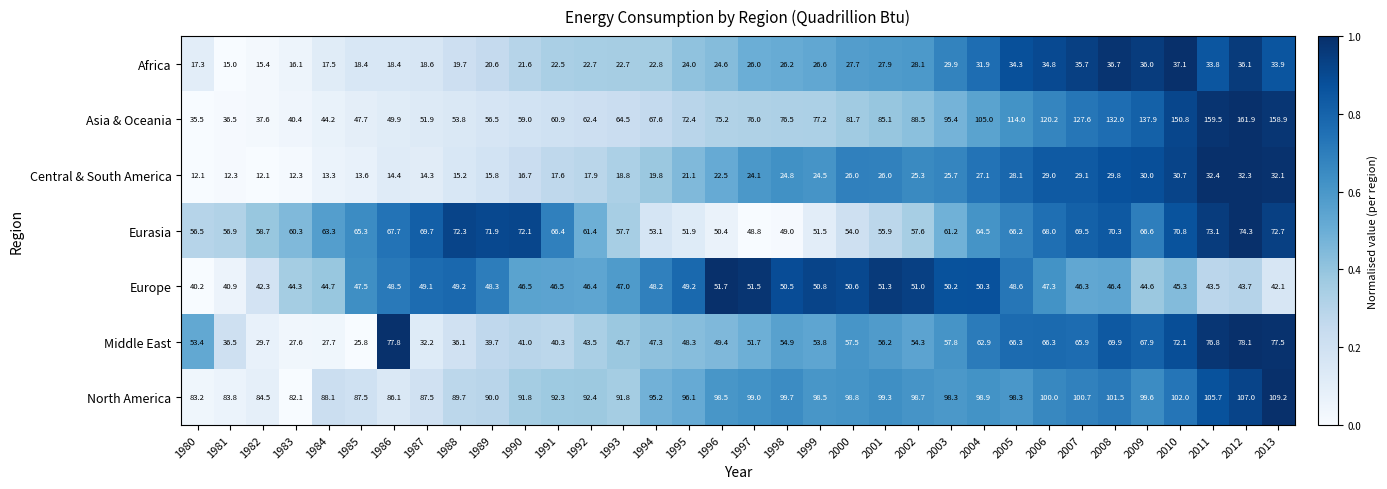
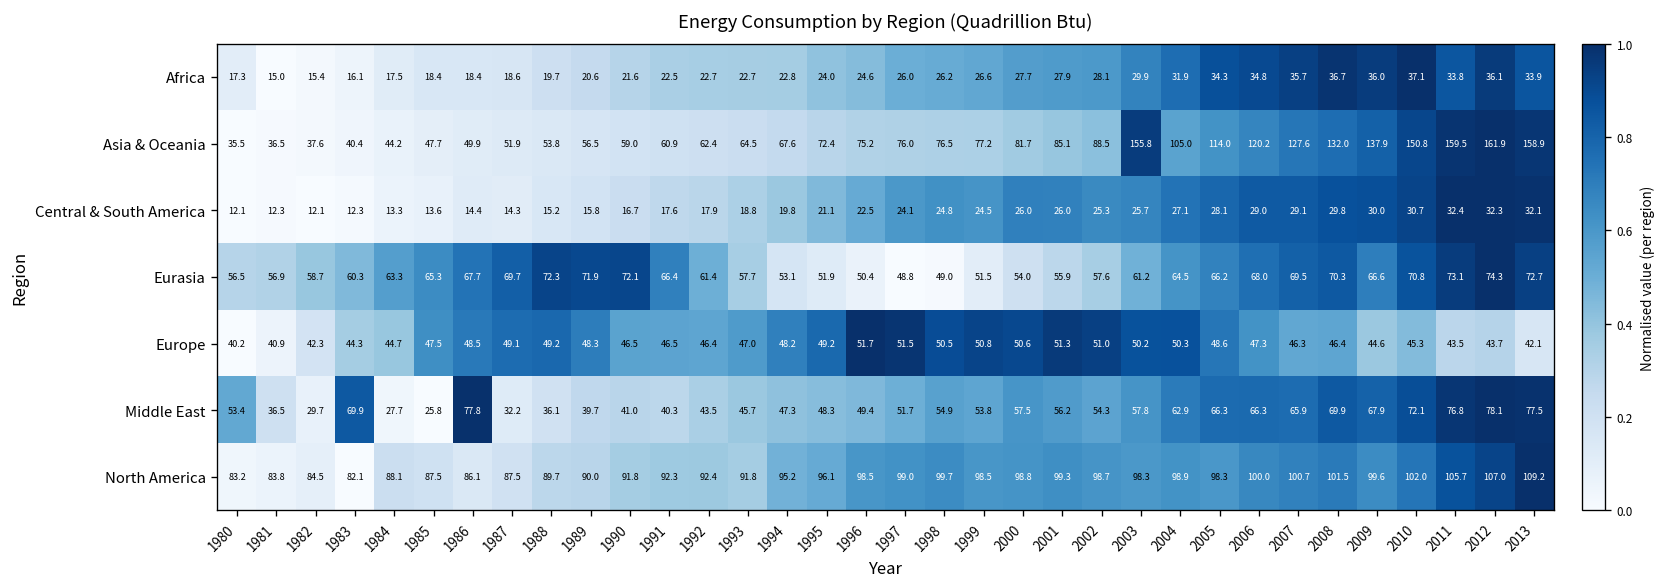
Asia & Oceania, 2003: 95.4 -> 155.8
Middle East, 1983: 27.6 -> 69.9
